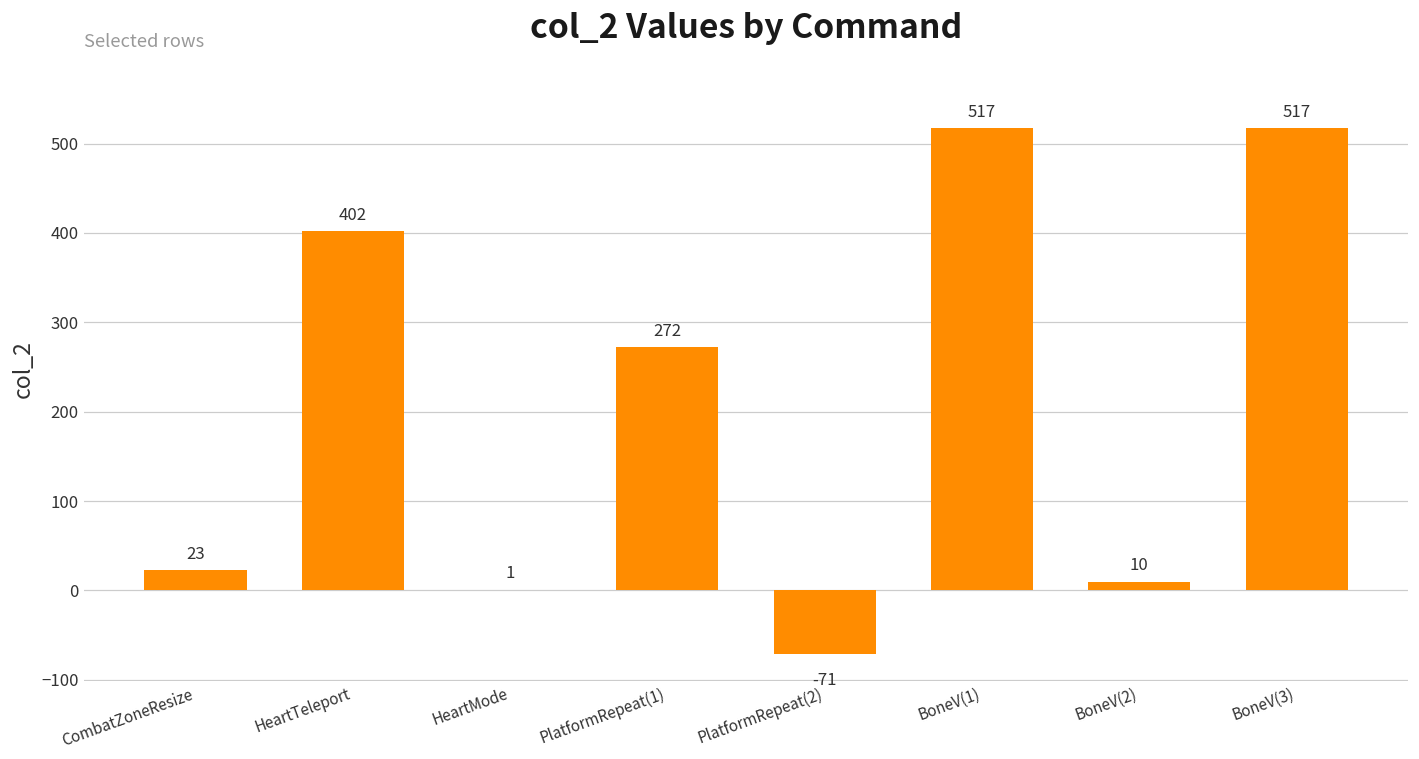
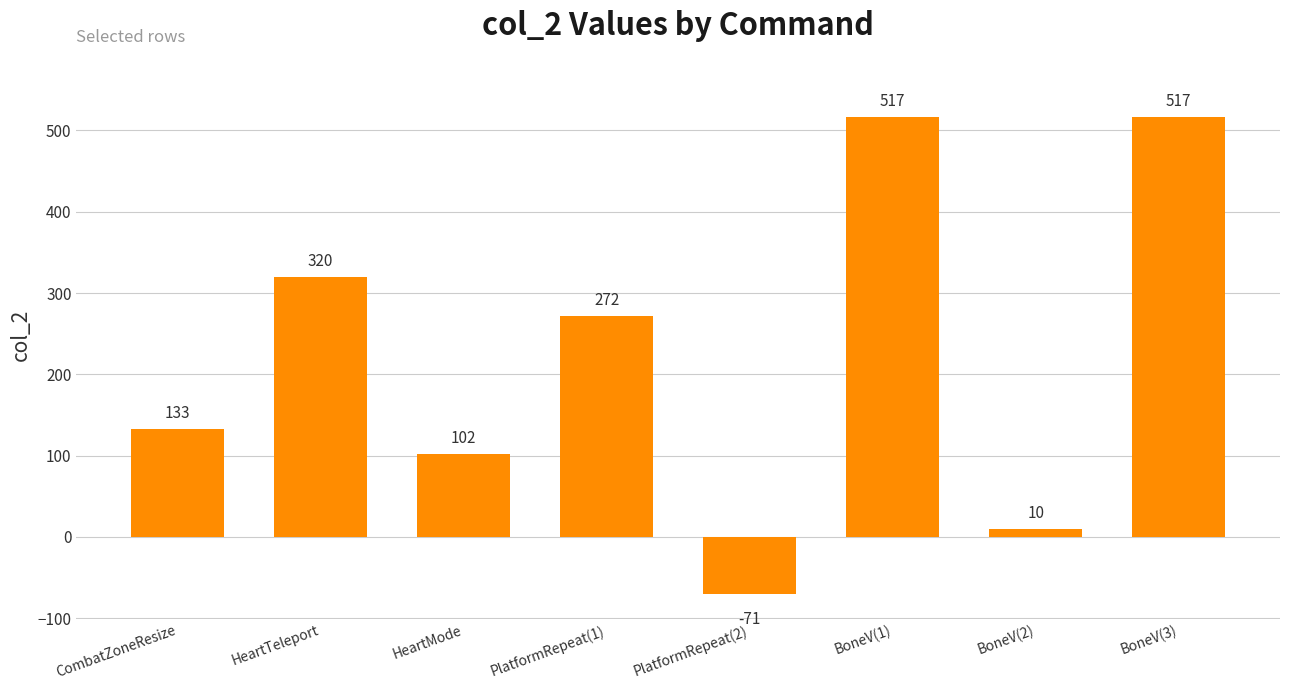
CombatZoneResize: 23 -> 133
HeartTeleport: 402 -> 320
HeartMode: 1 -> 102
